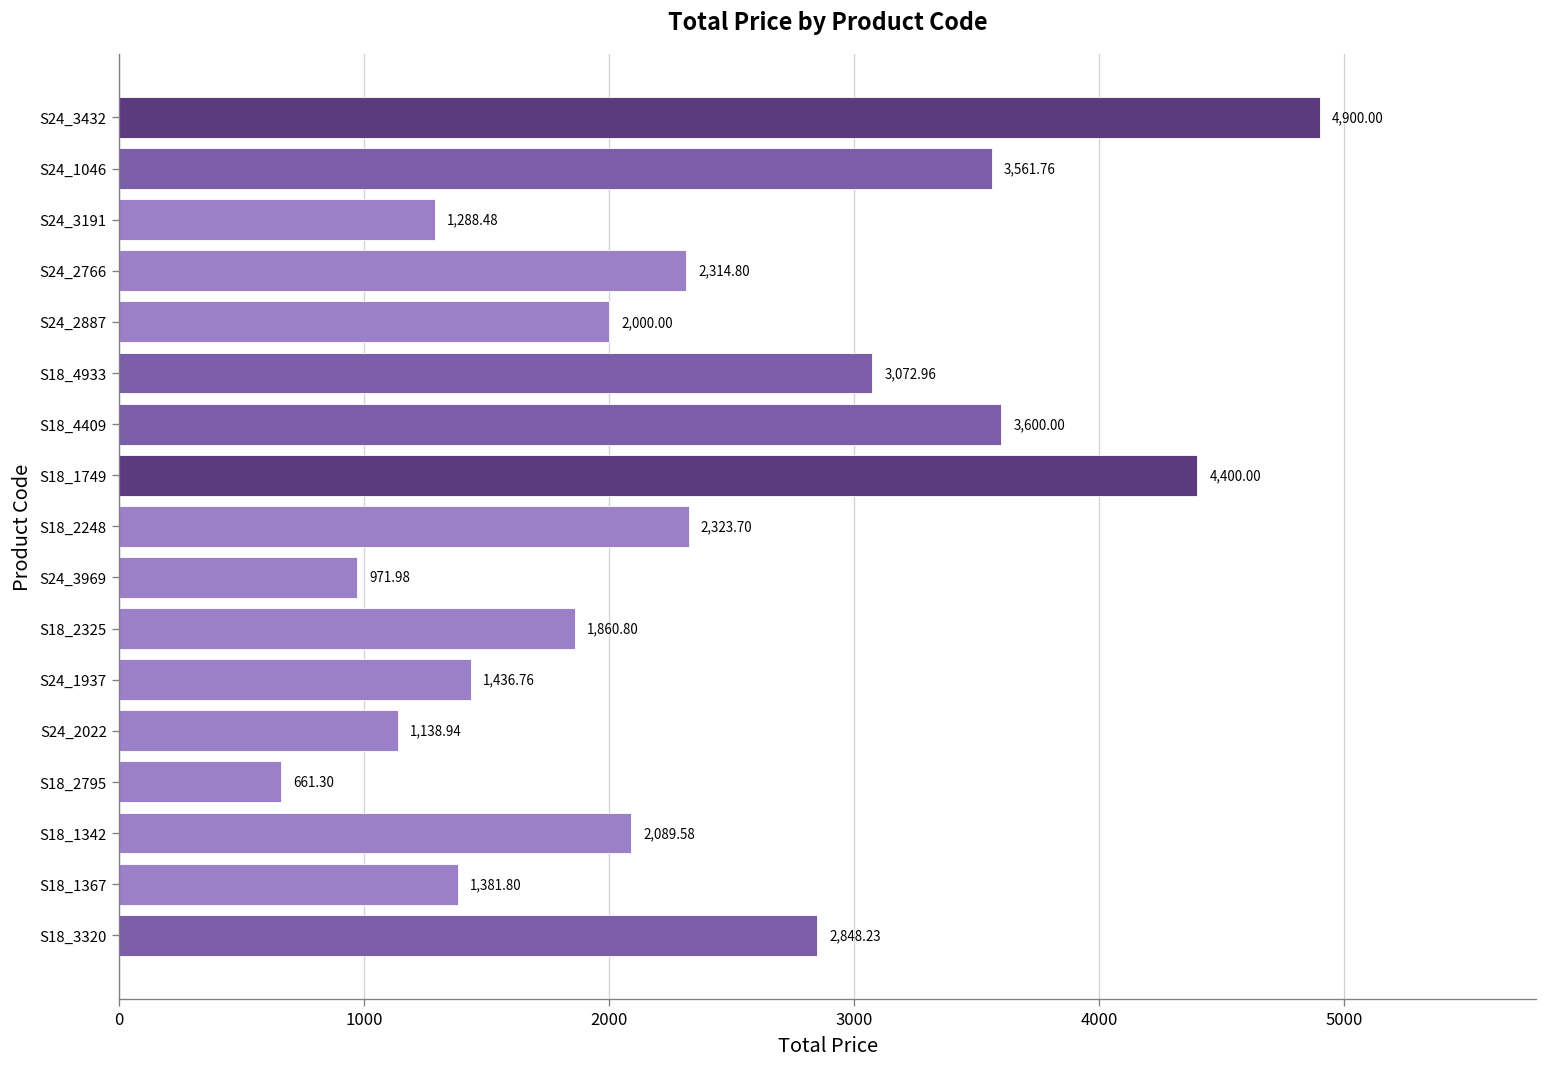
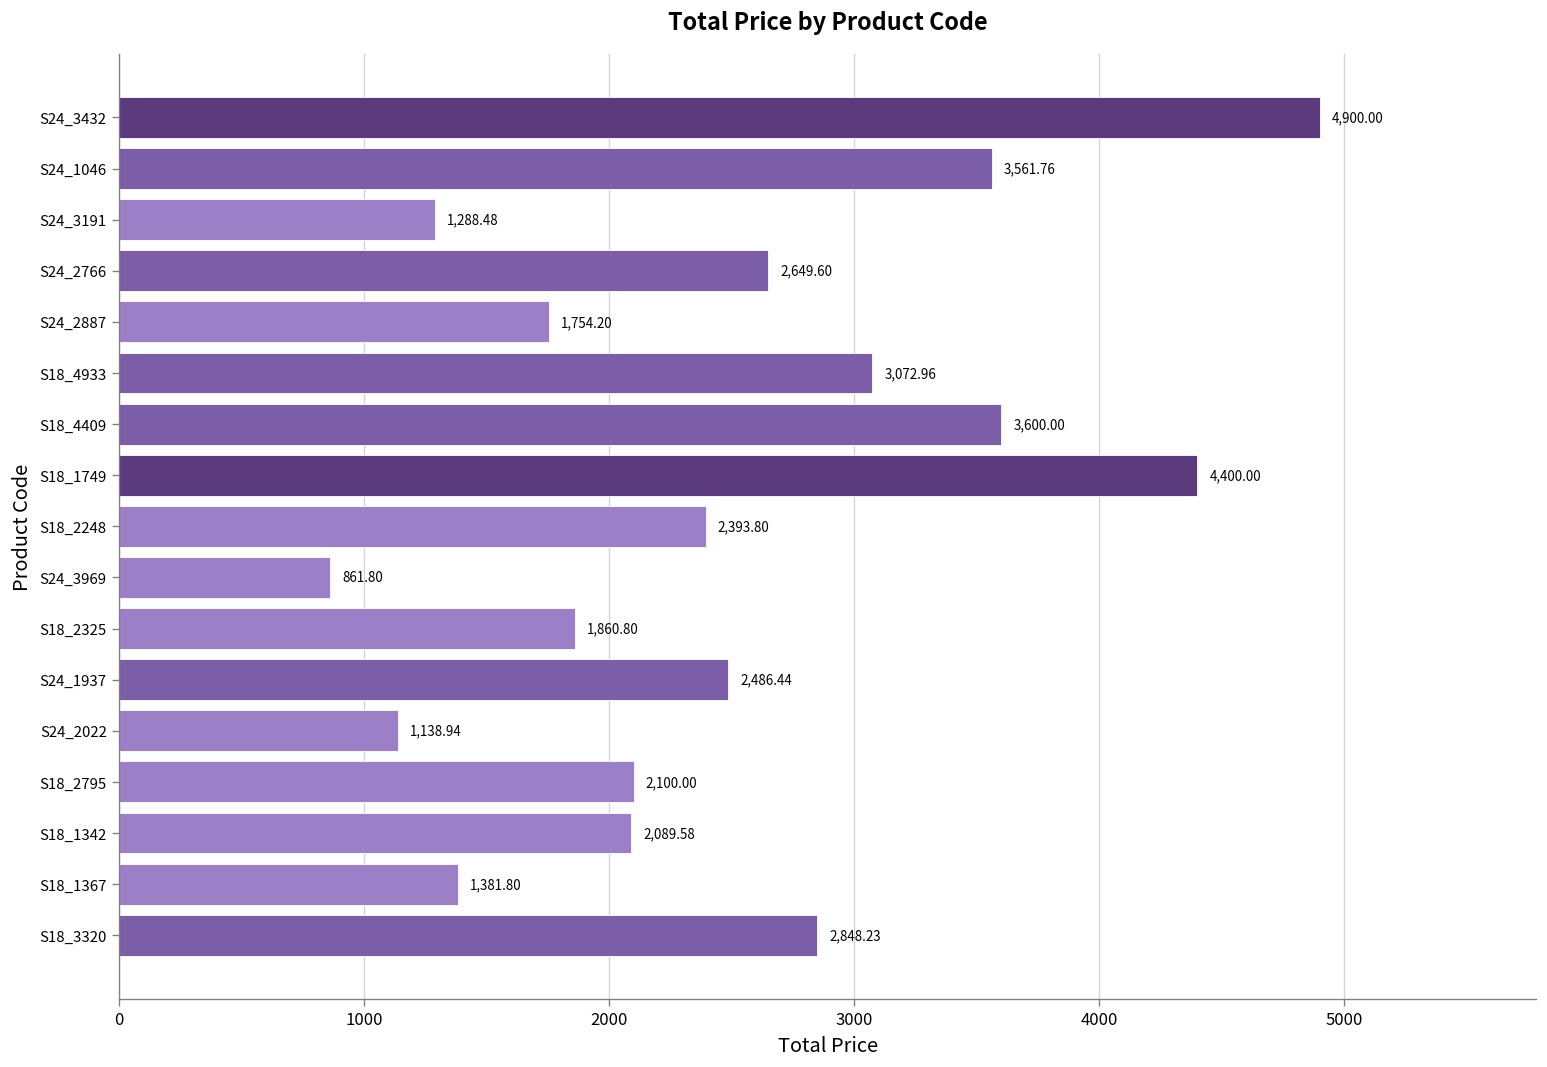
S24_2766: 2,314.80 -> 2,649.60
S24_2887: 2,000.00 -> 1,754.20
S18_2248: 2,323.70 -> 2,393.80
S24_3969: 971.98 -> 861.80
S24_1937: 1,436.76 -> 2,486.44
S18_2795: 661.30 -> 2,100.00
